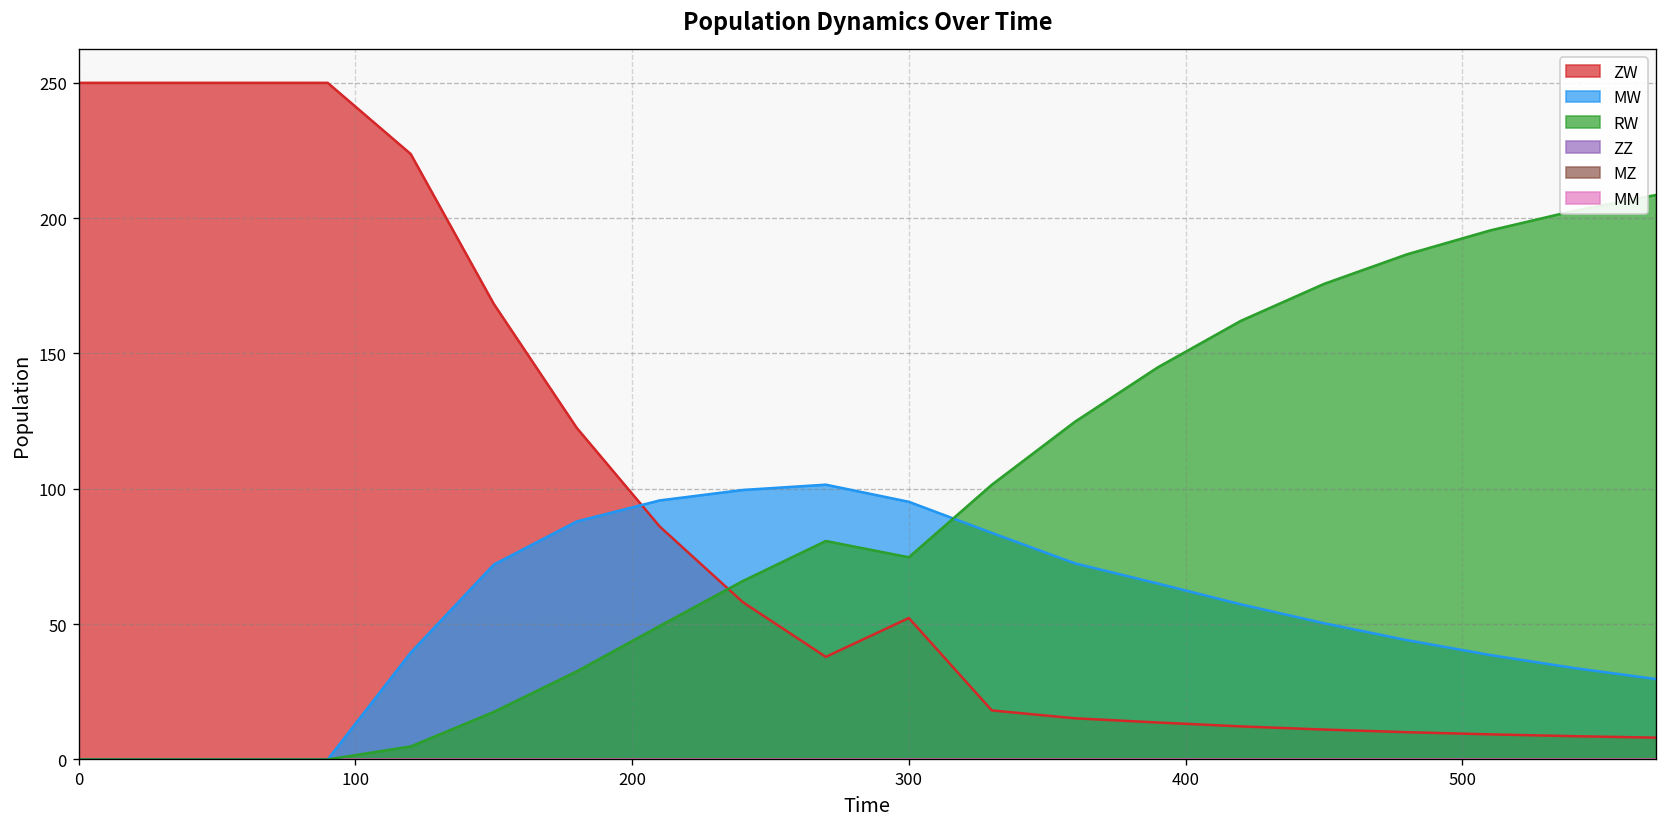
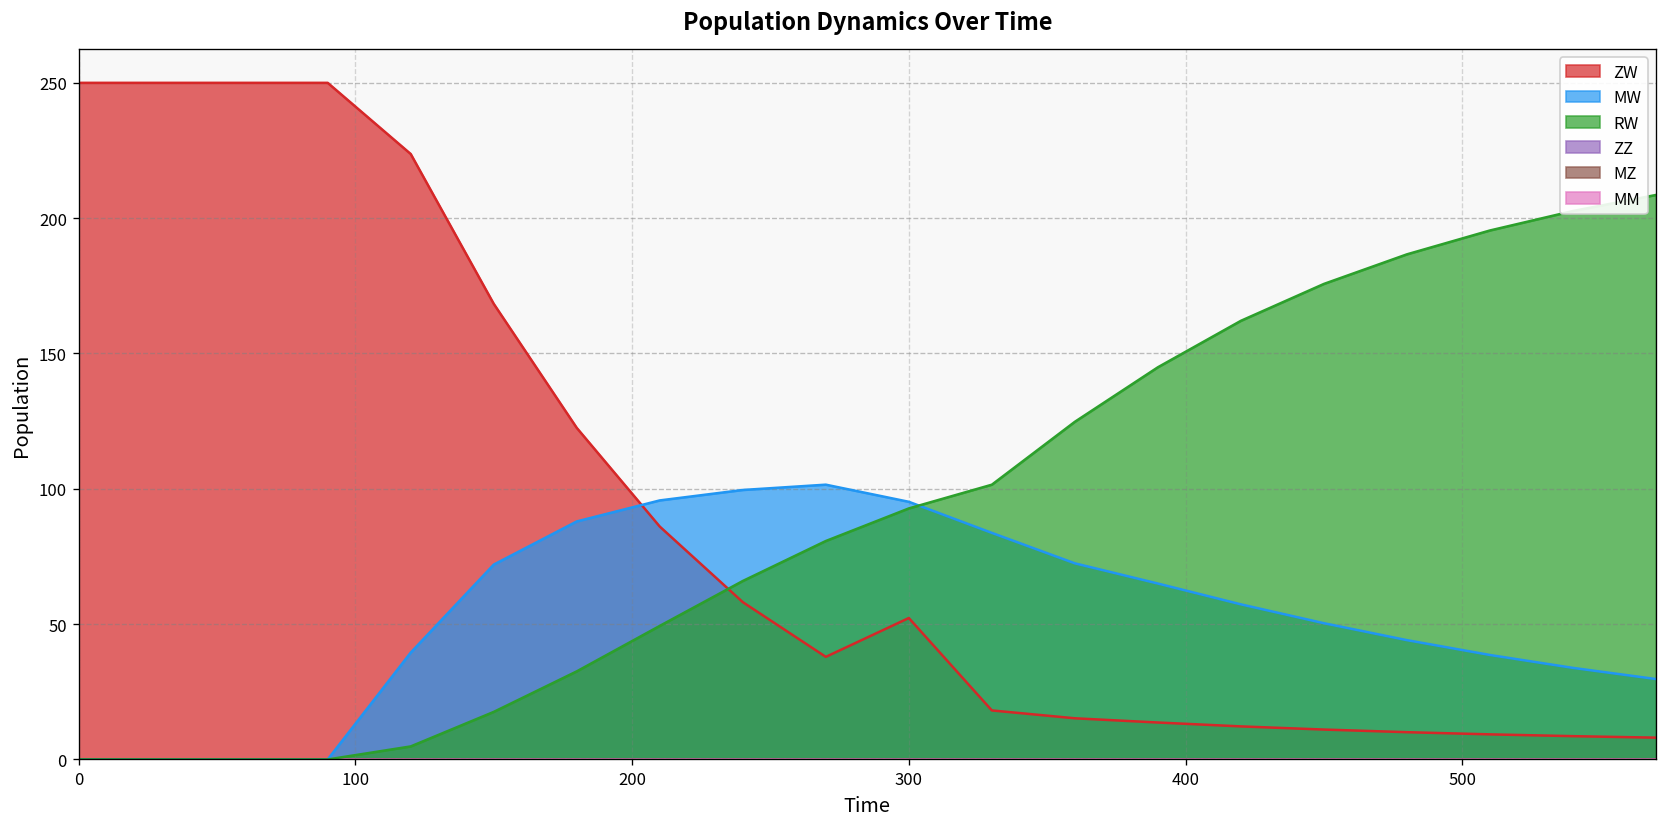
RW, 300: 75 -> 93
